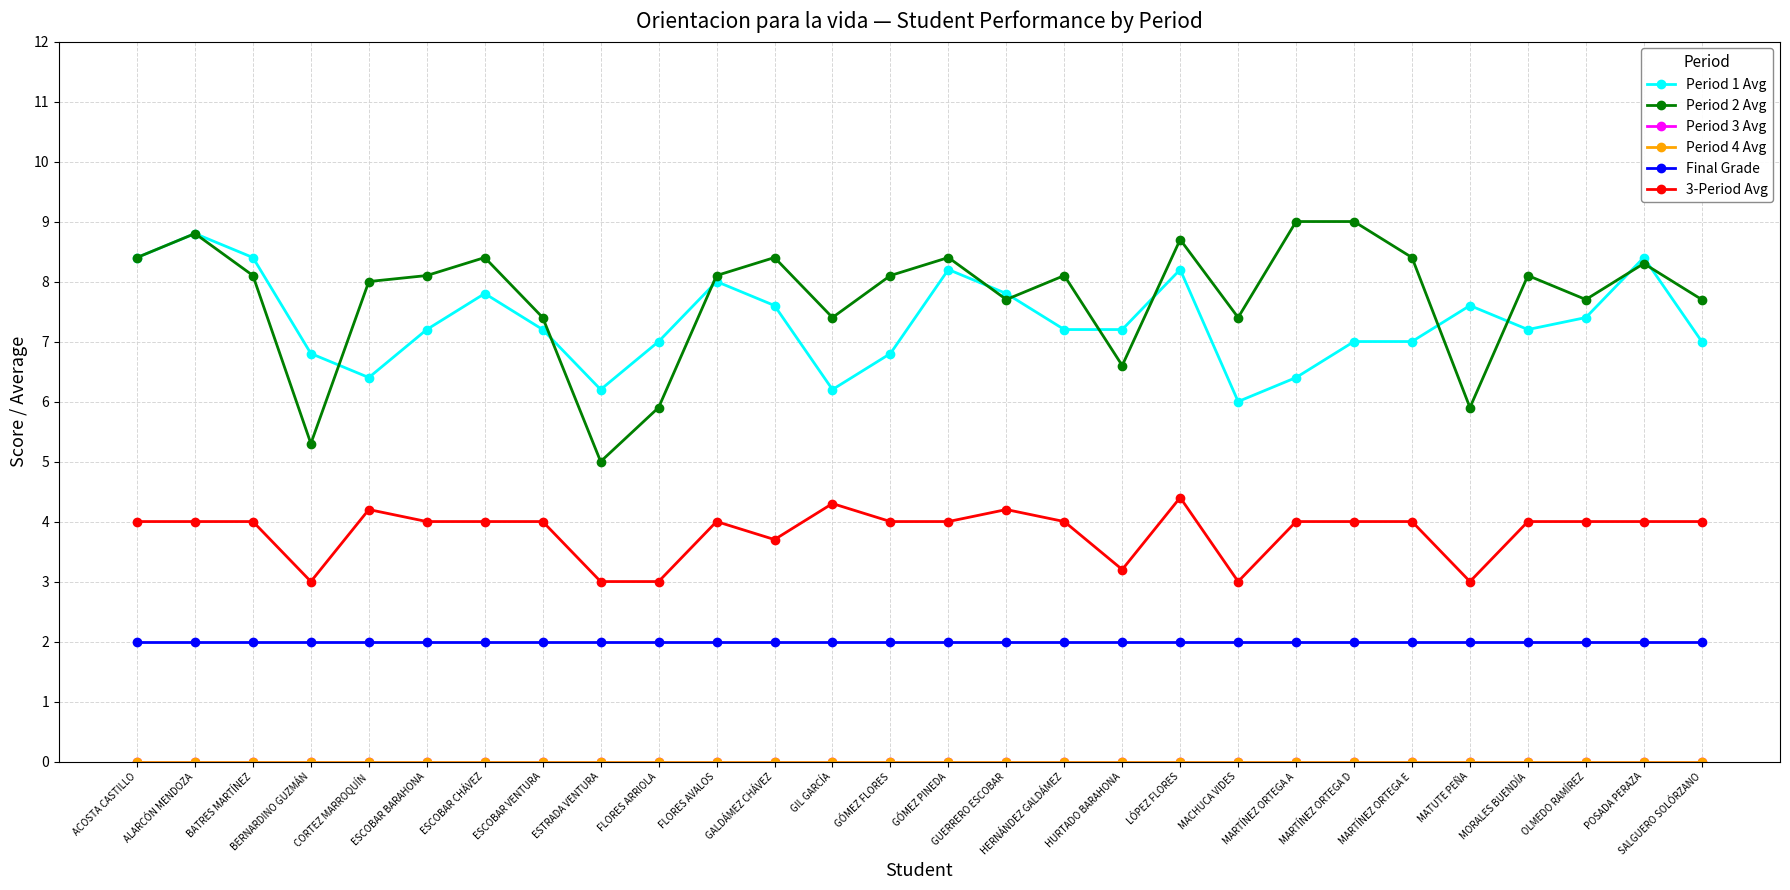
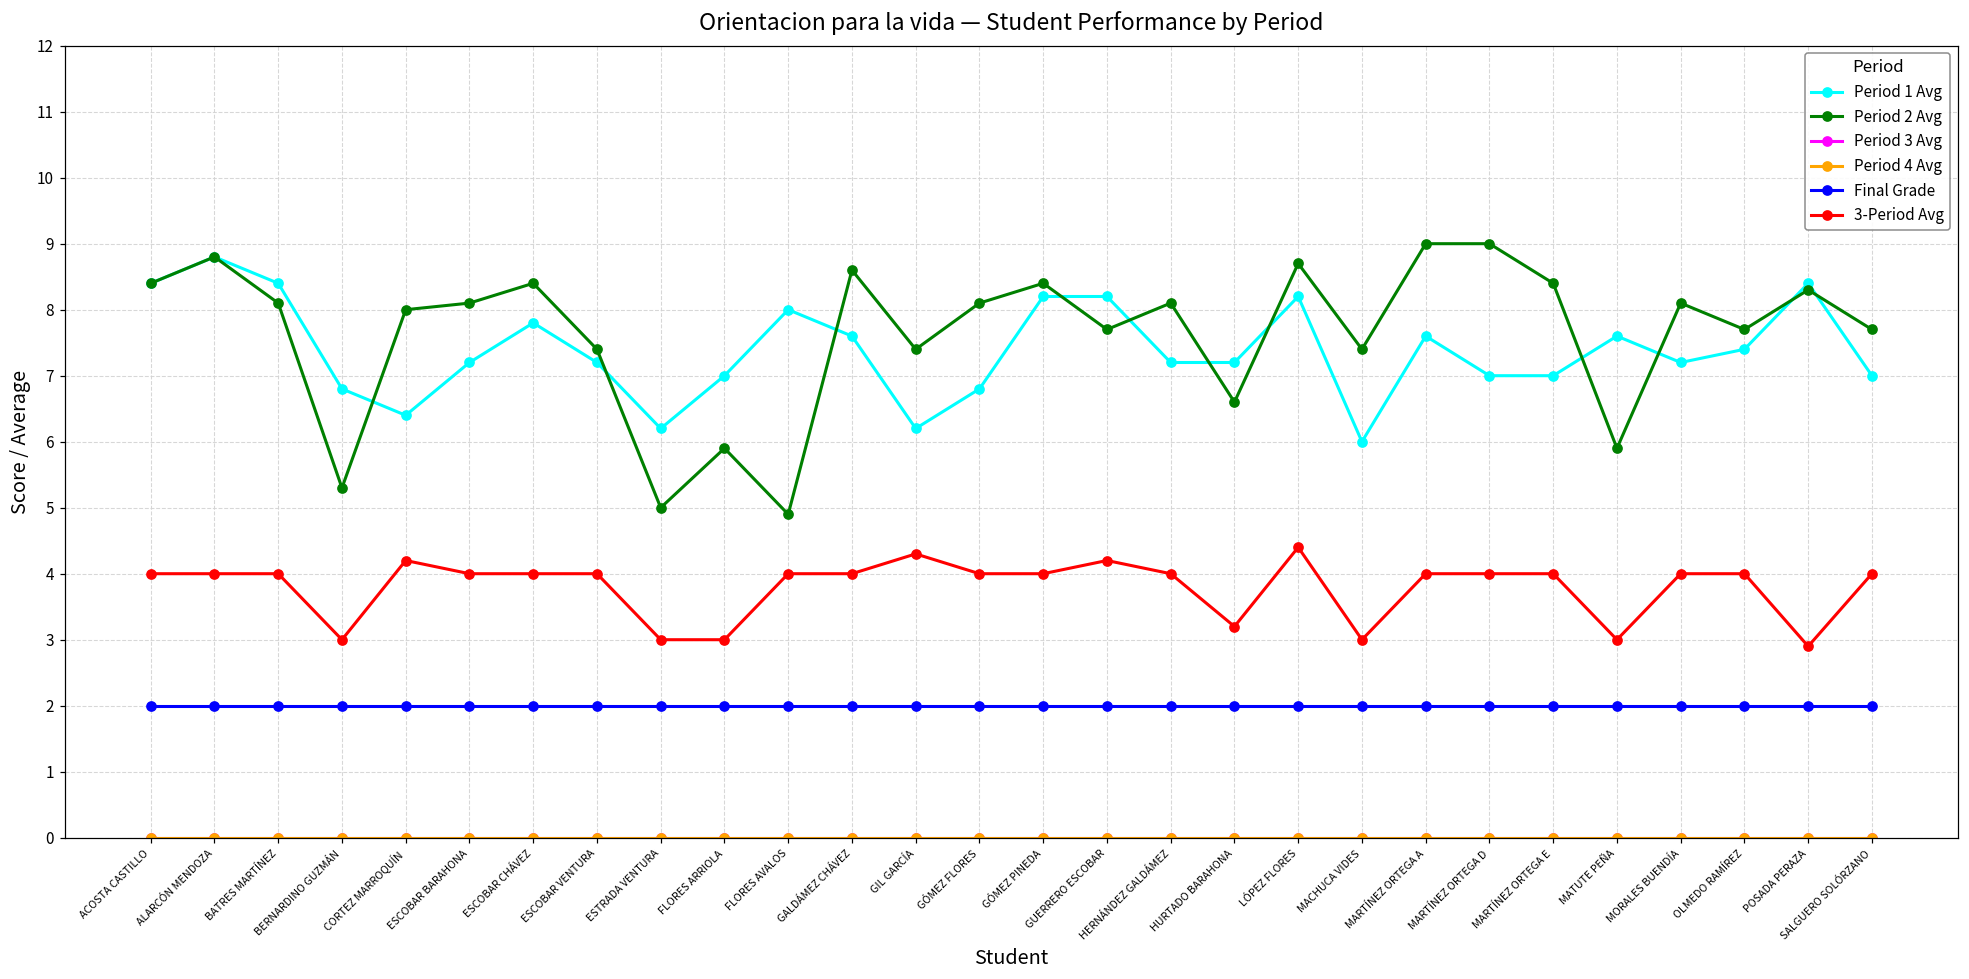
Period 2 Avg, FLORES AVALOS: 8.1 -> 4.9
Period 2 Avg, GALDÁMEZ CHÁVEZ: 8.4 -> 8.6
3-Period Avg, GALDÁMEZ CHÁVEZ: 3.7 -> 4.0
Period 1 Avg, GUERRERO ESCOBAR: 7.8 -> 8.2
Period 1 Avg, MARTÍNEZ ORTEGA A: 6.4 -> 7.6
3-Period Avg, POSADA PERAZA: 4.0 -> 2.9
